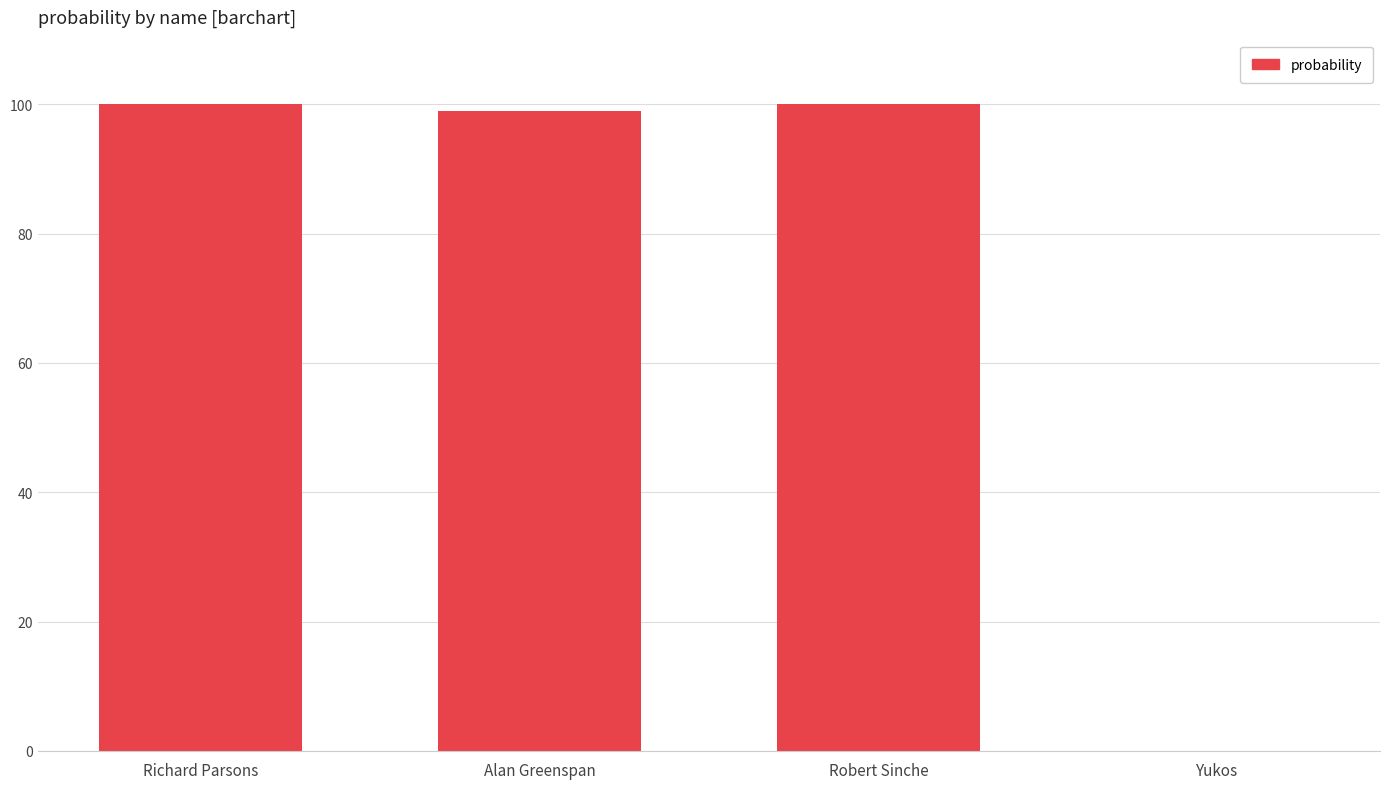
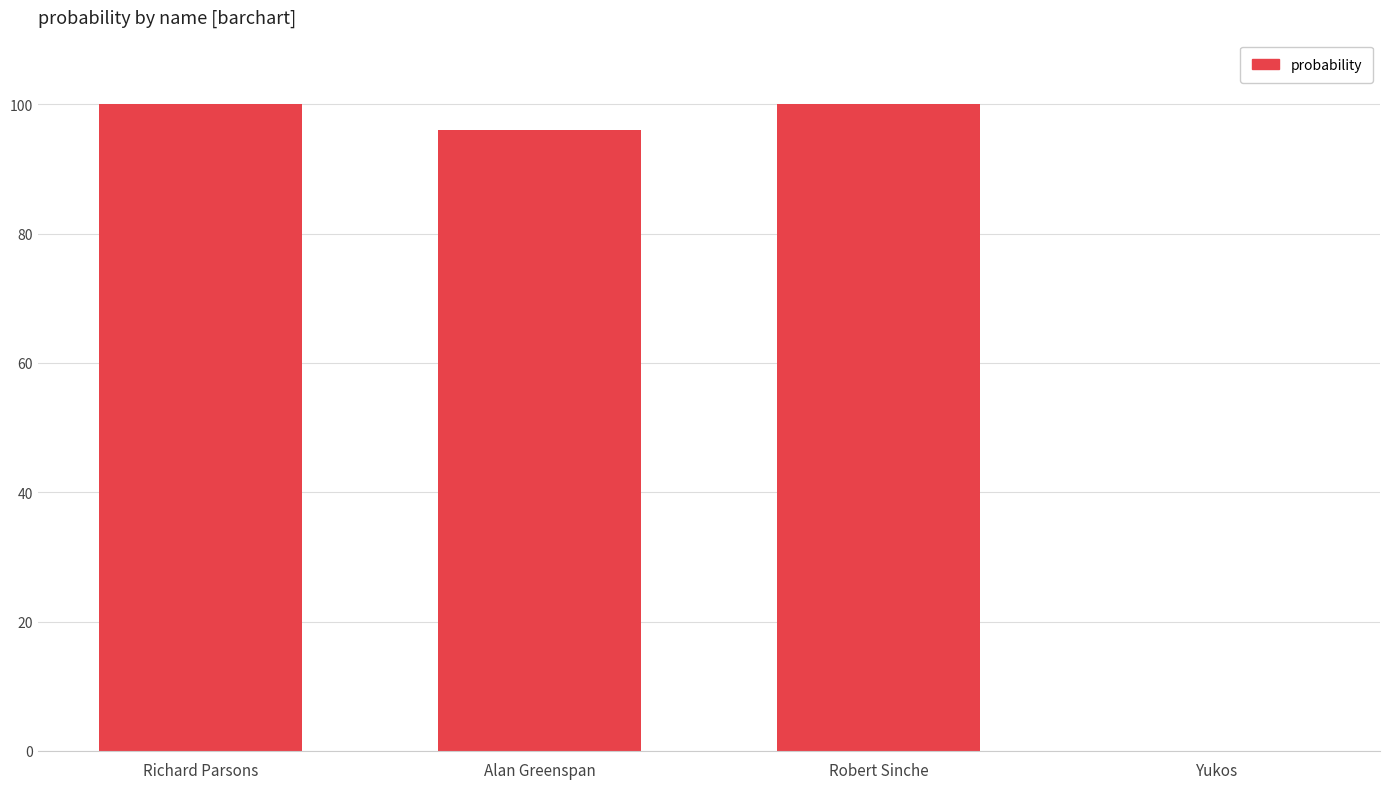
Alan Greenspan: 99 -> 96
